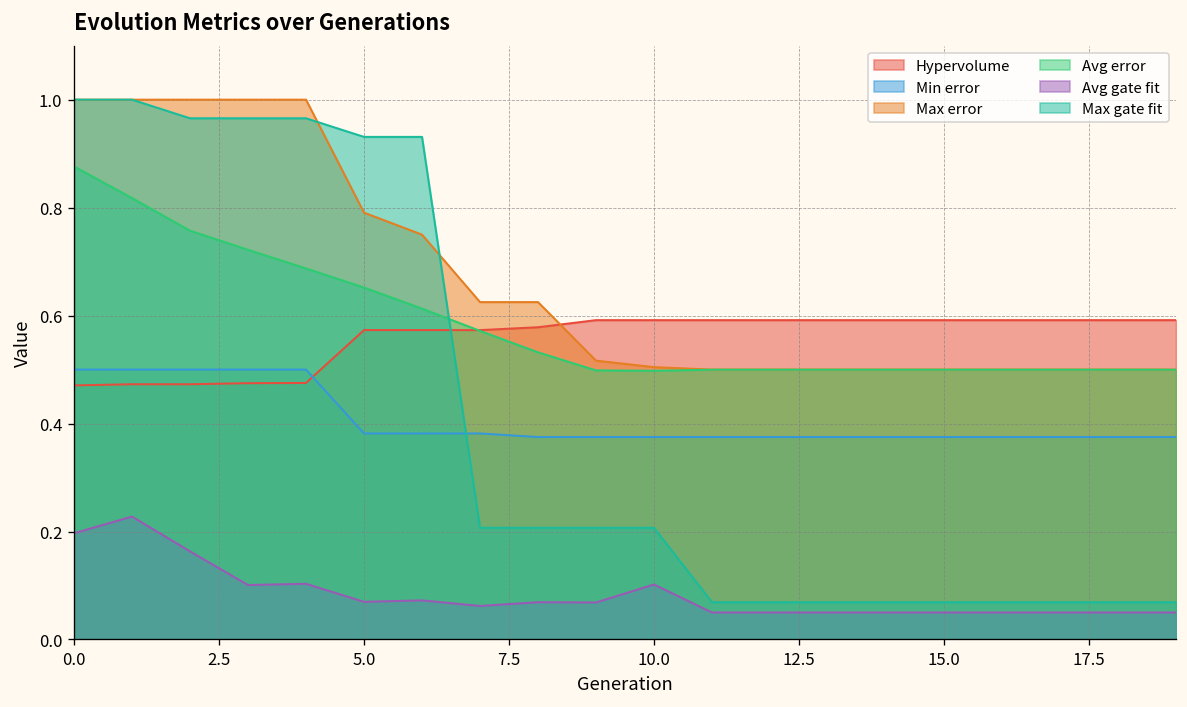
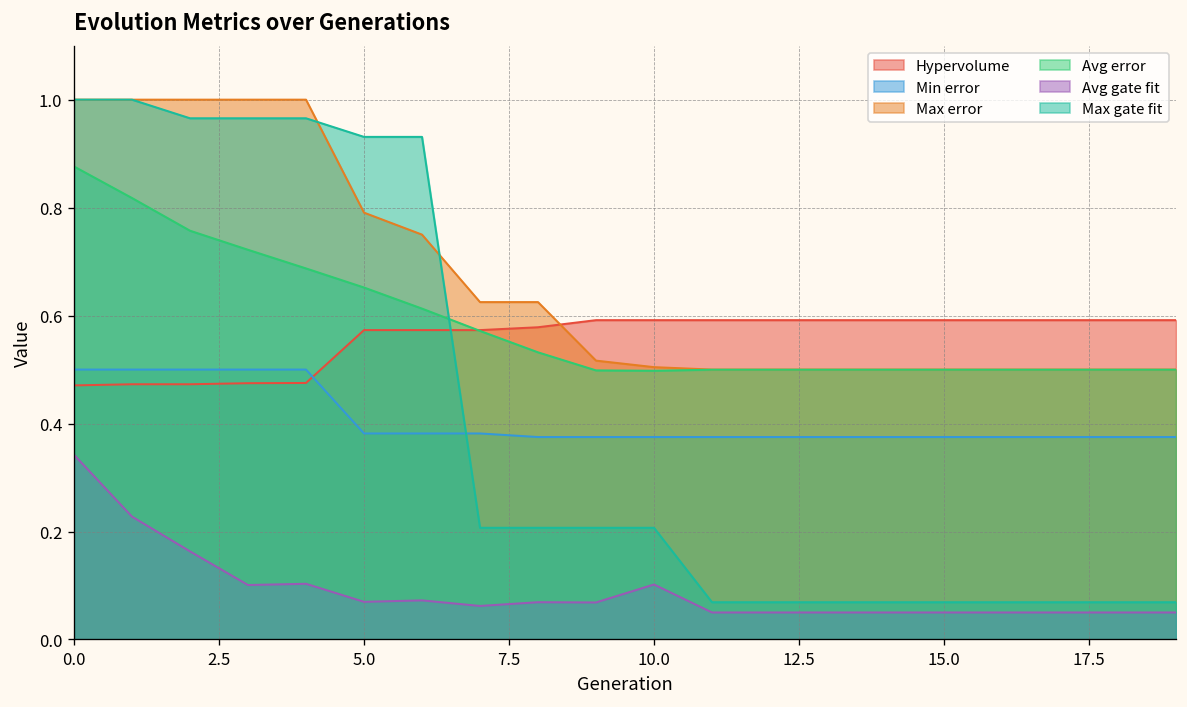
Avg gate fit, 0.0: 0.20 -> 0.34
